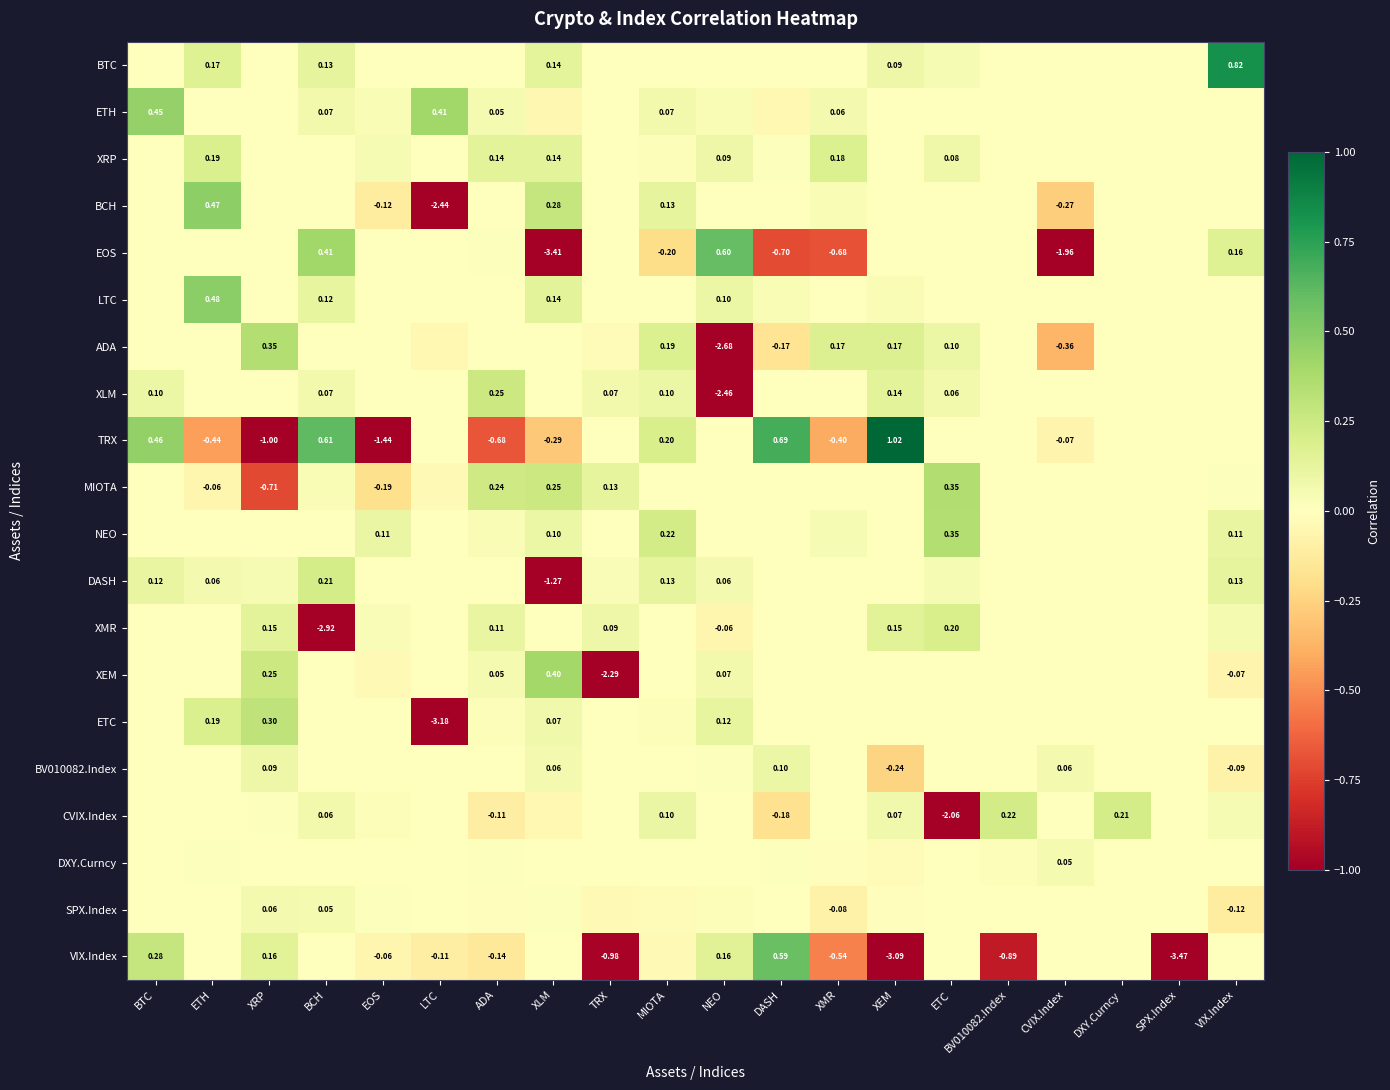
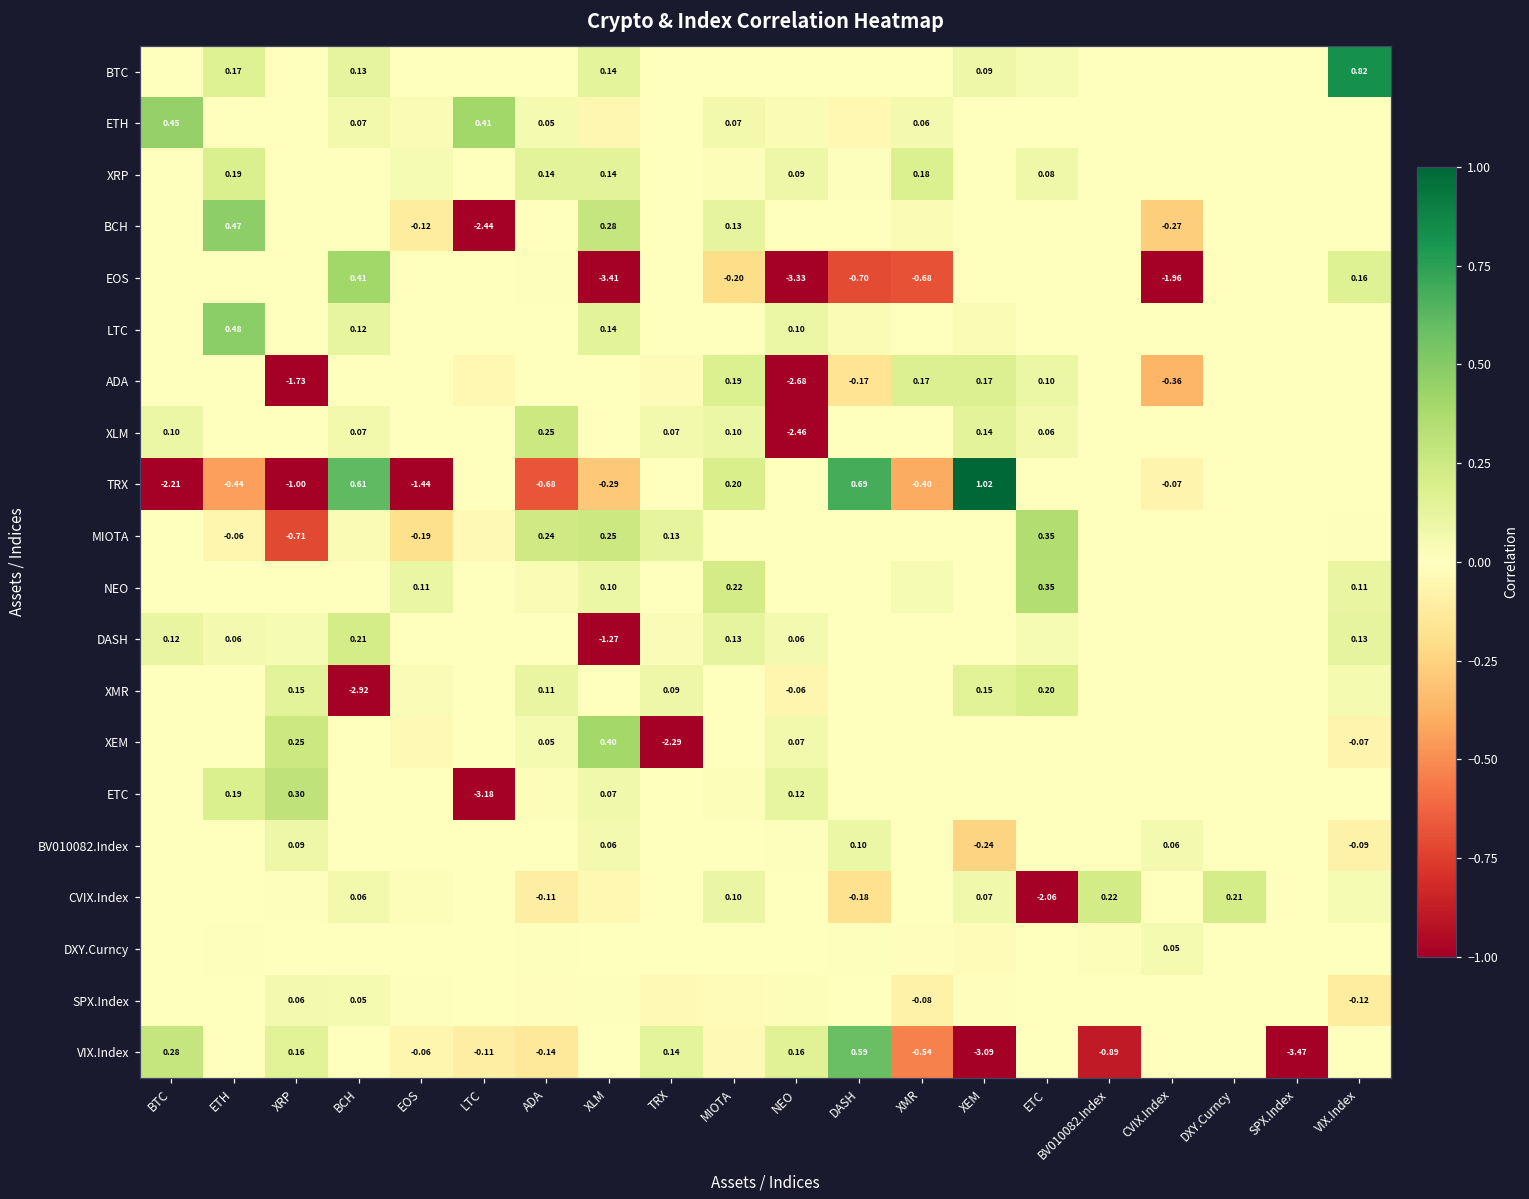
EOS, NEO: 0.60 -> -3.33
ADA, XRP: 0.35 -> -1.73
TRX, BTC: 0.46 -> -2.21
VIX.Index, TRX: -0.98 -> 0.14
